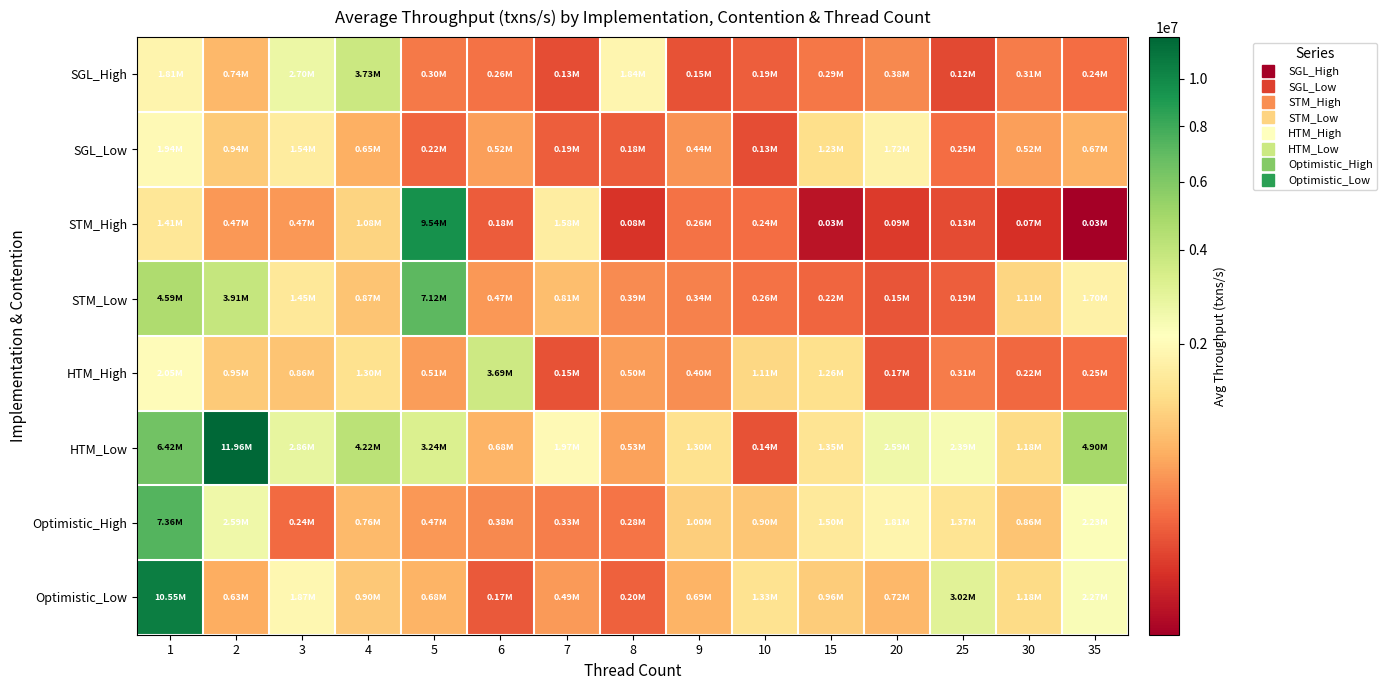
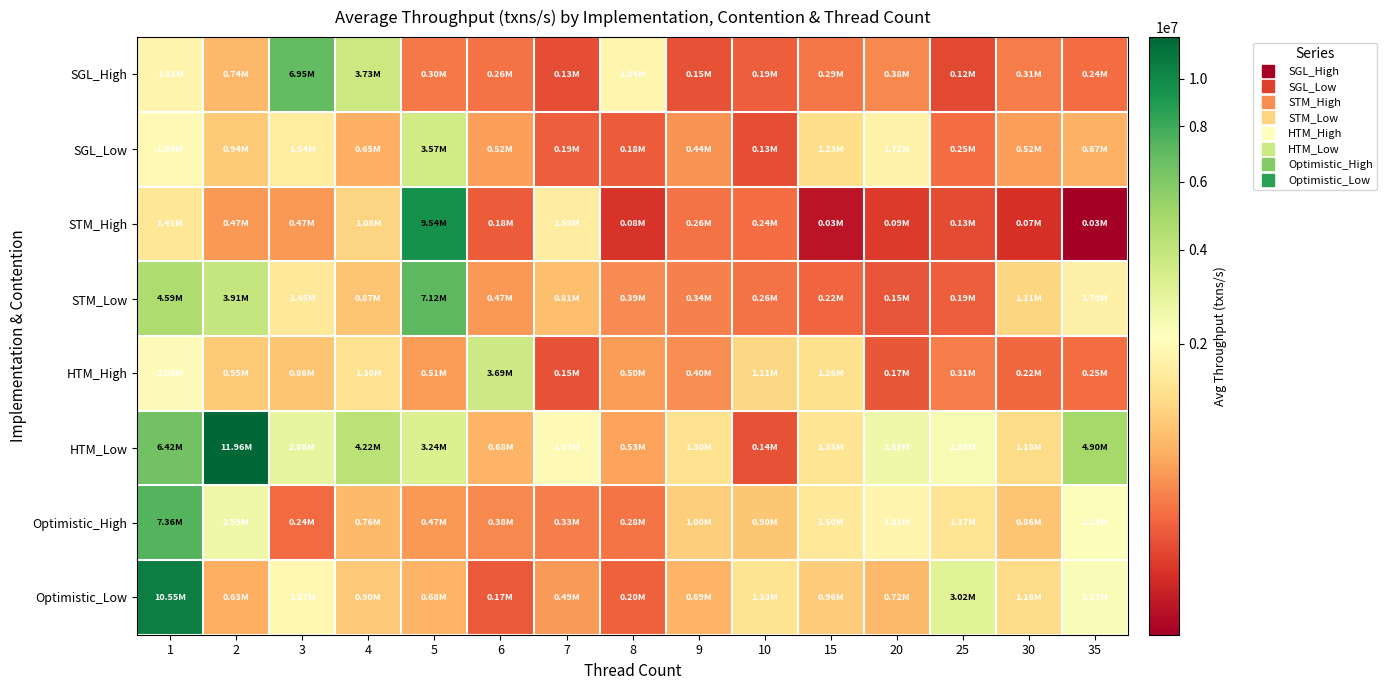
SGL_High, 3: 2.70M -> 6.95M
SGL_Low, 5: 0.22M -> 3.57M
